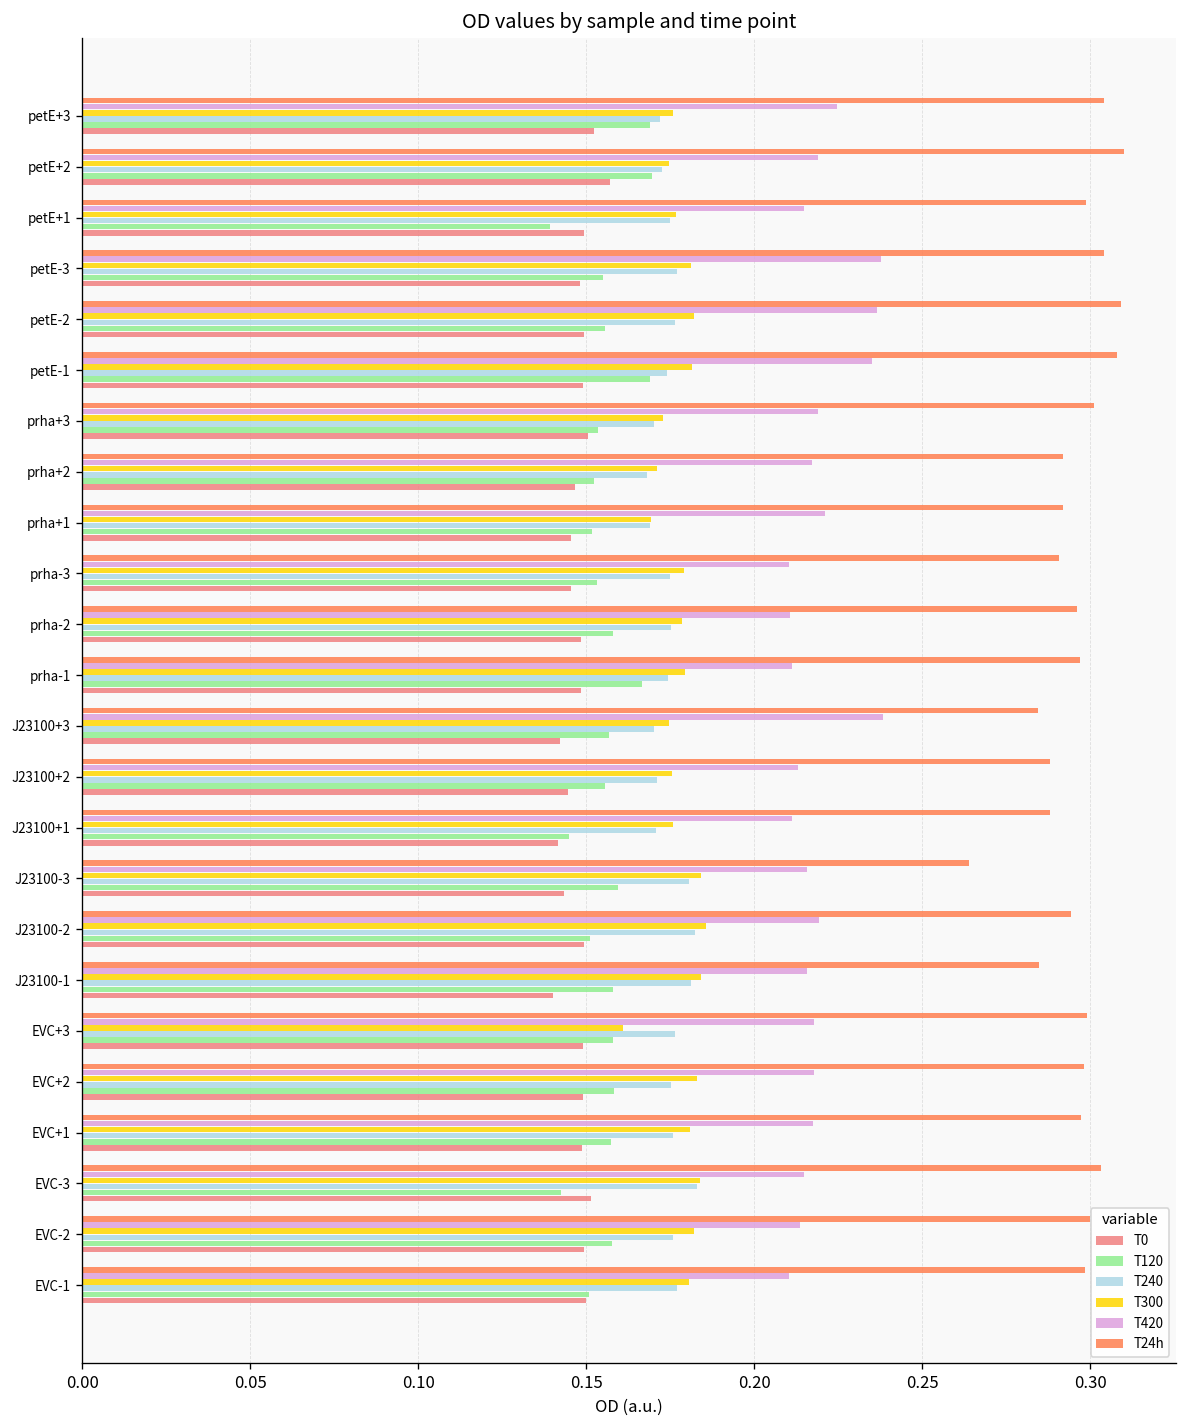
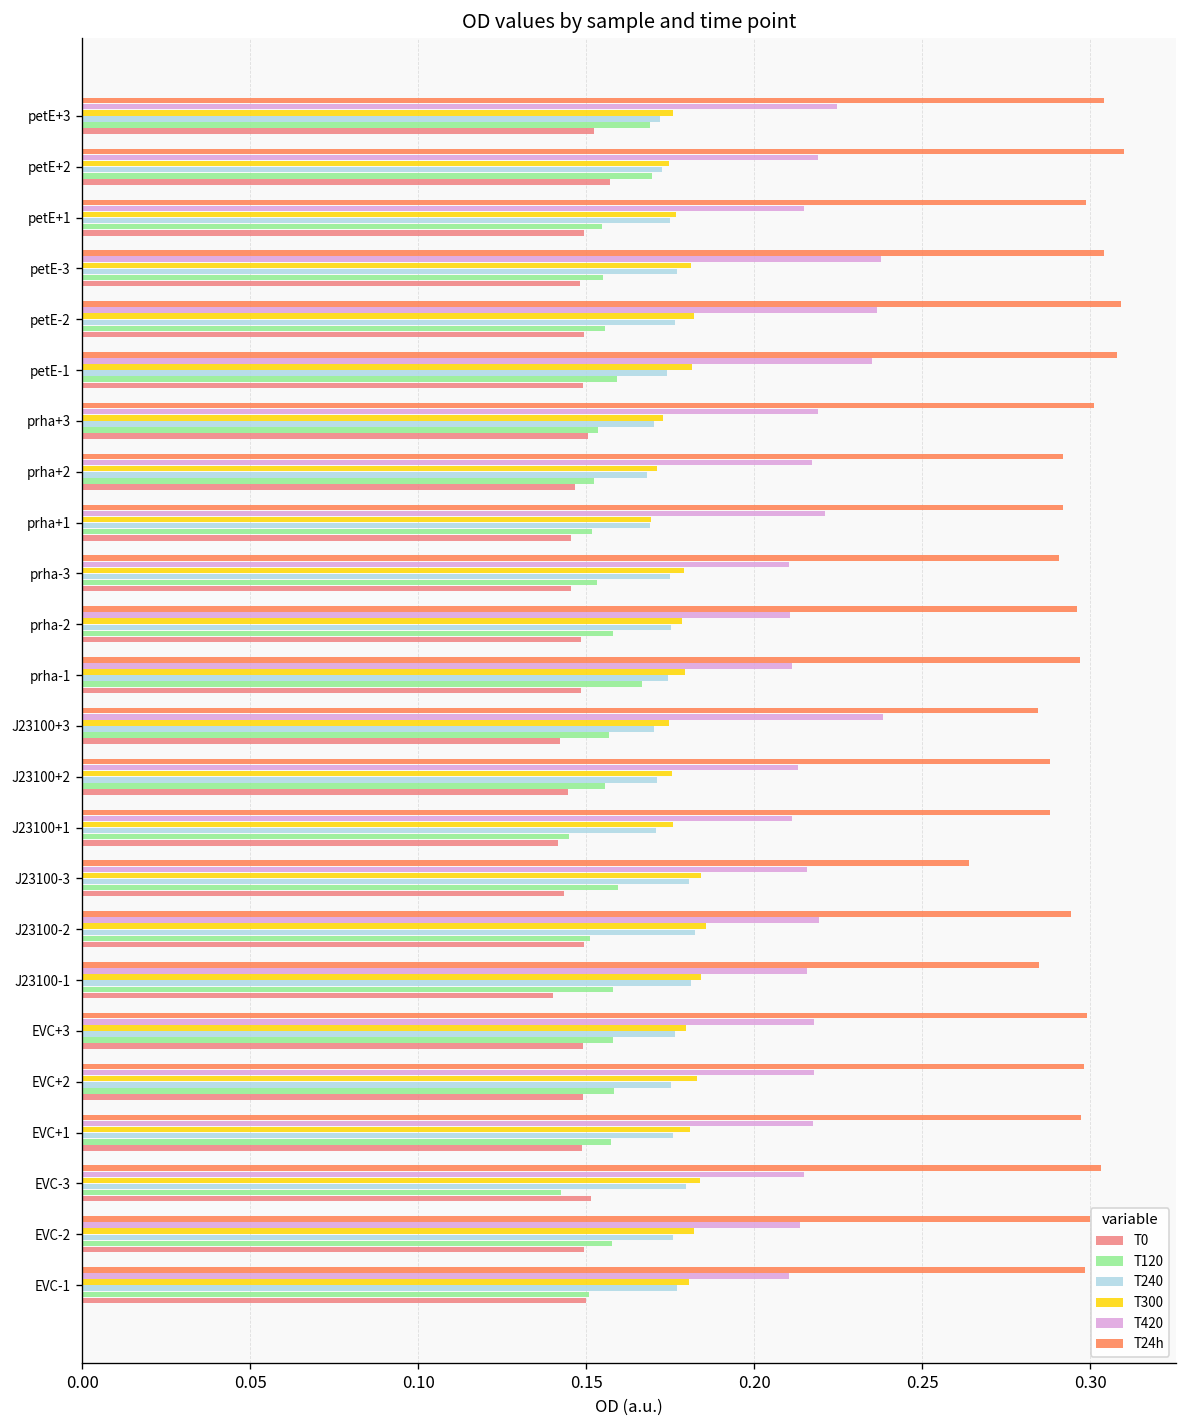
T120, petE+1: 0.139 -> 0.155
T120, petE-1: 0.169 -> 0.159
T300, EVC+3: 0.161 -> 0.180
T240, EVC-3: 0.183 -> 0.180
